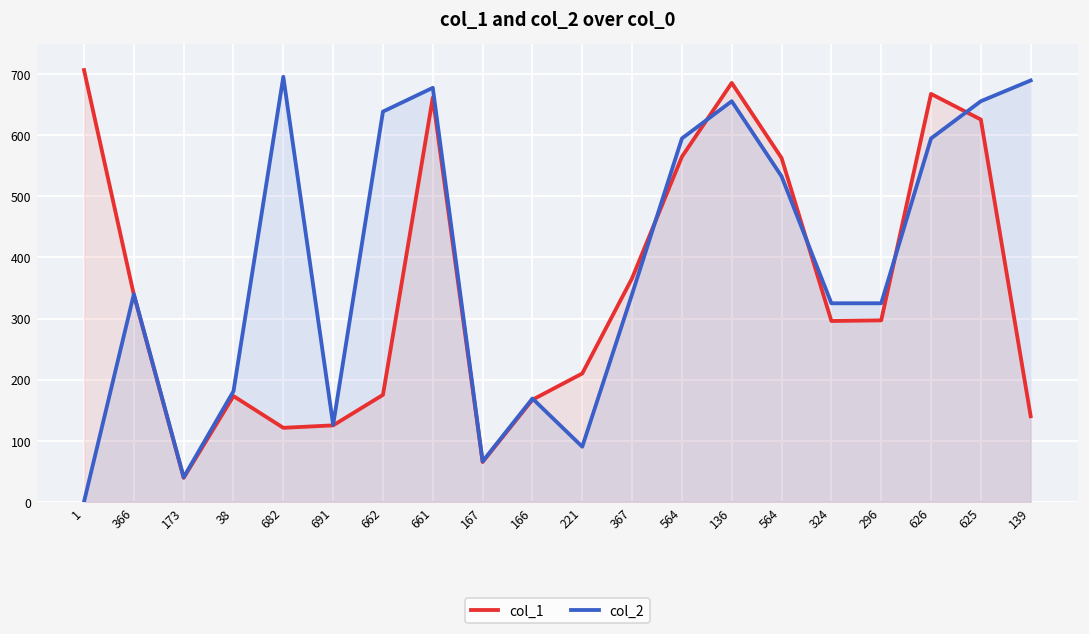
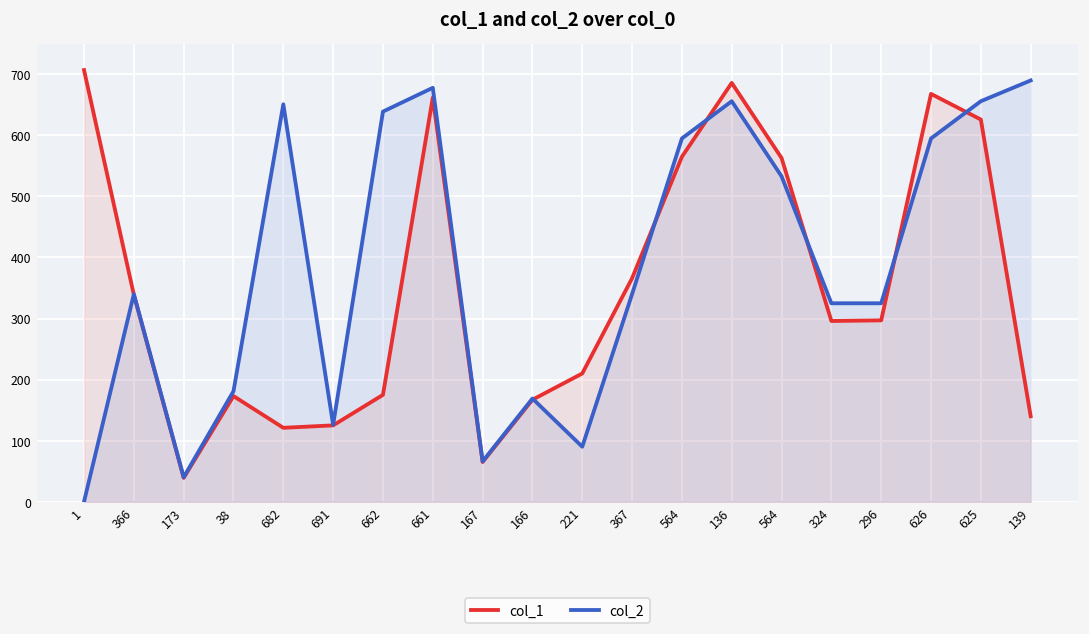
col_2, 682: 700 -> 650
